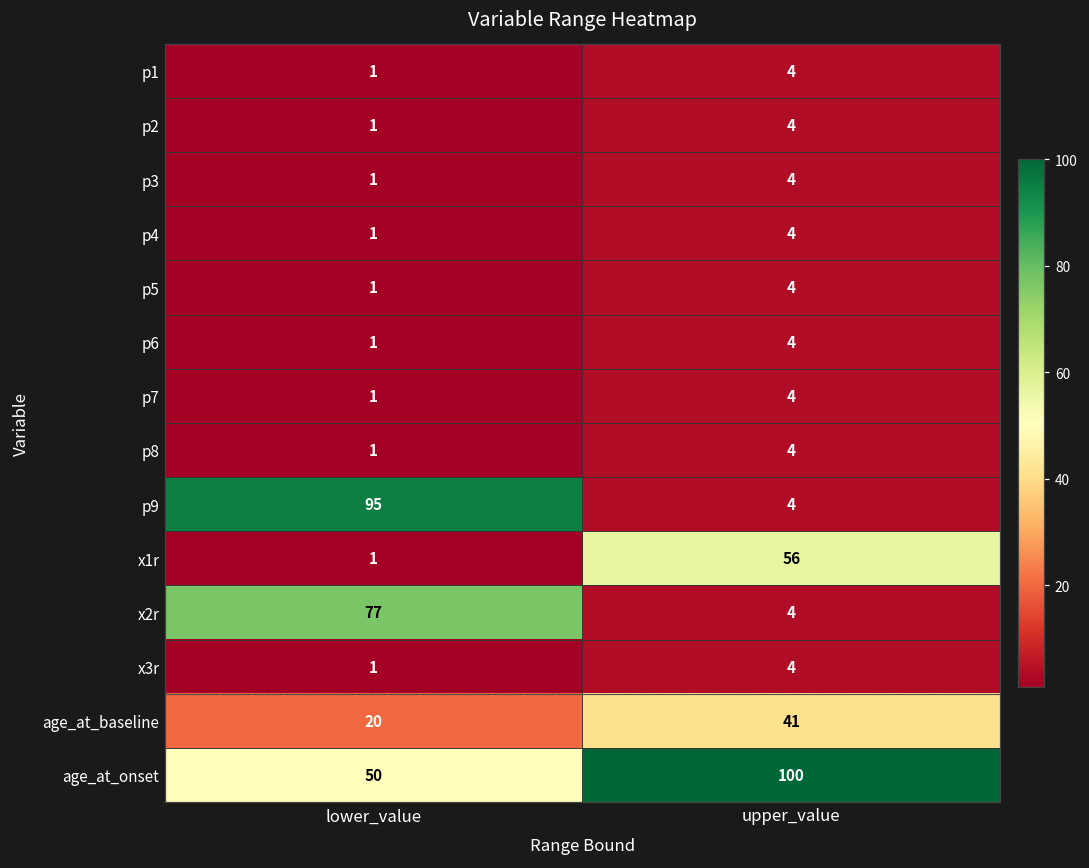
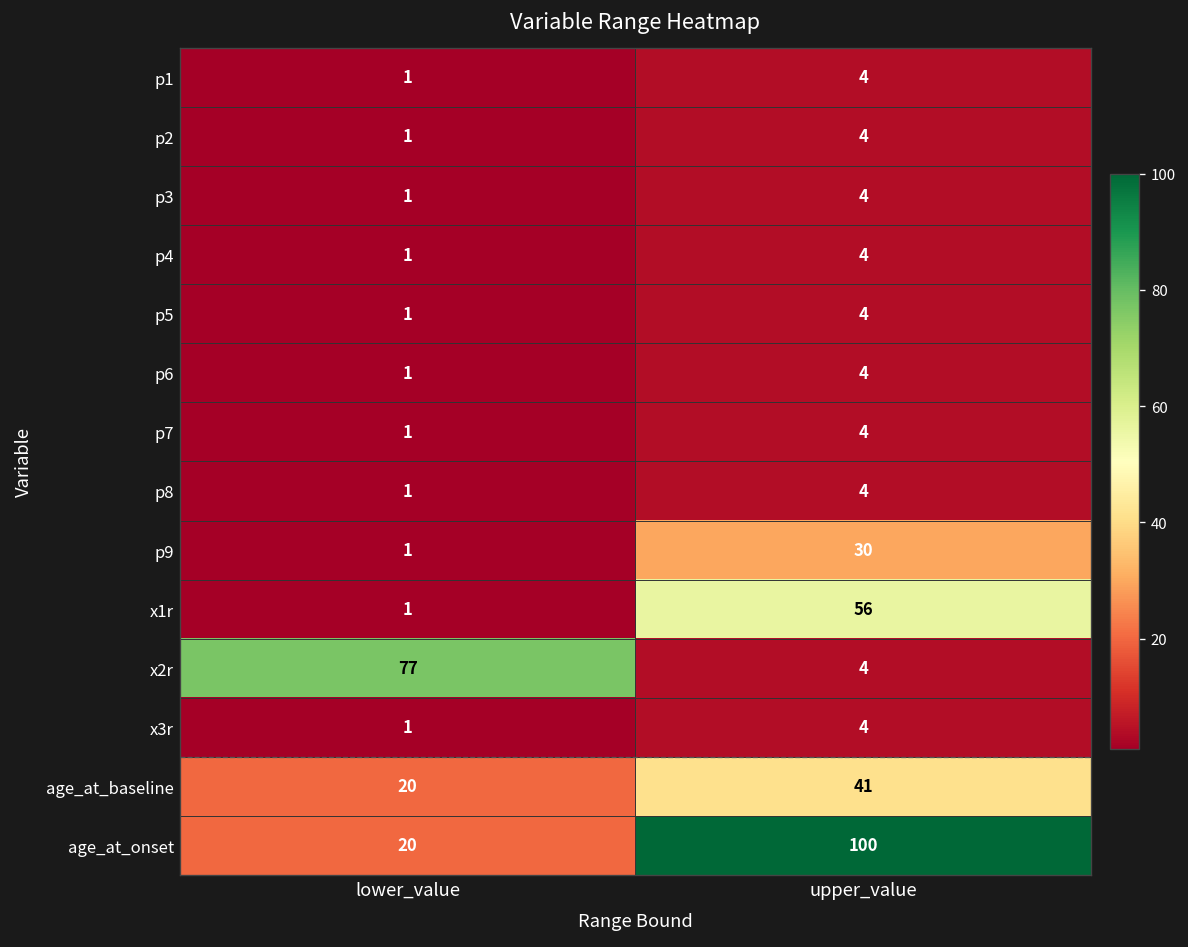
p9, lower_value: 95 -> 1
p9, upper_value: 4 -> 30
age_at_onset, lower_value: 50 -> 20
